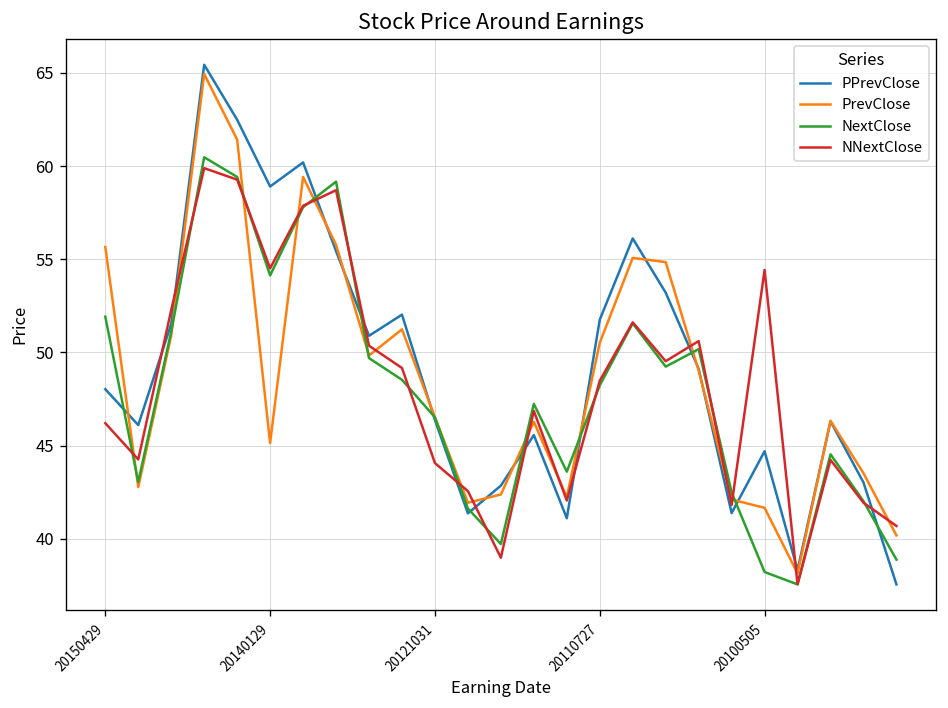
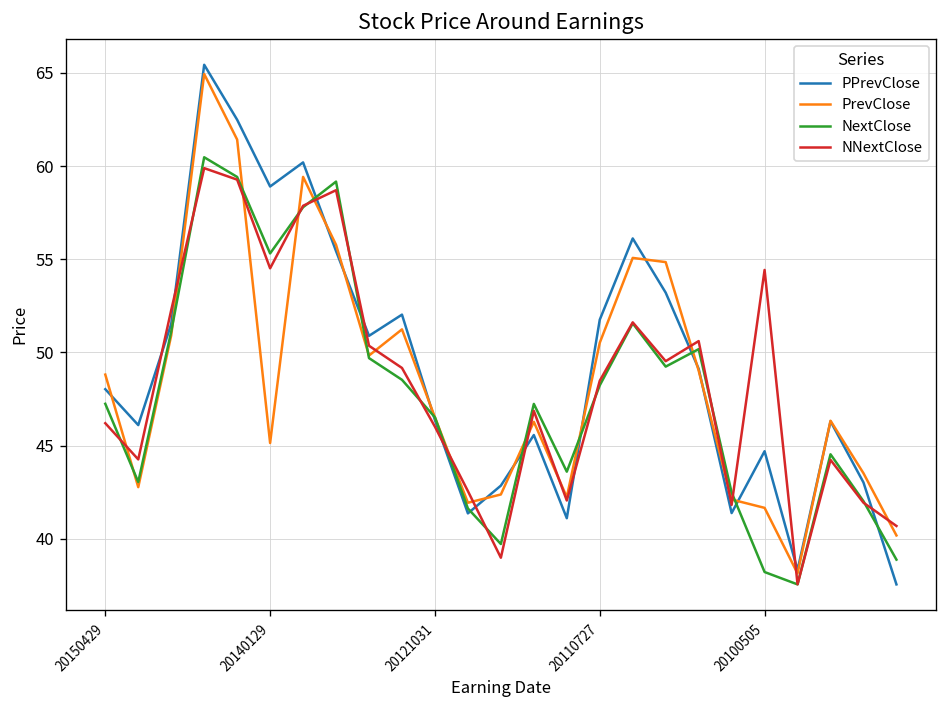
PrevClose, 20150429: 55.7 -> 48.8
NextClose, 20150429: 51.9 -> 47.2
NextClose, 20140129: 54.1 -> 55.3
NNextClose, 20121031: 44.1 -> 46.0
